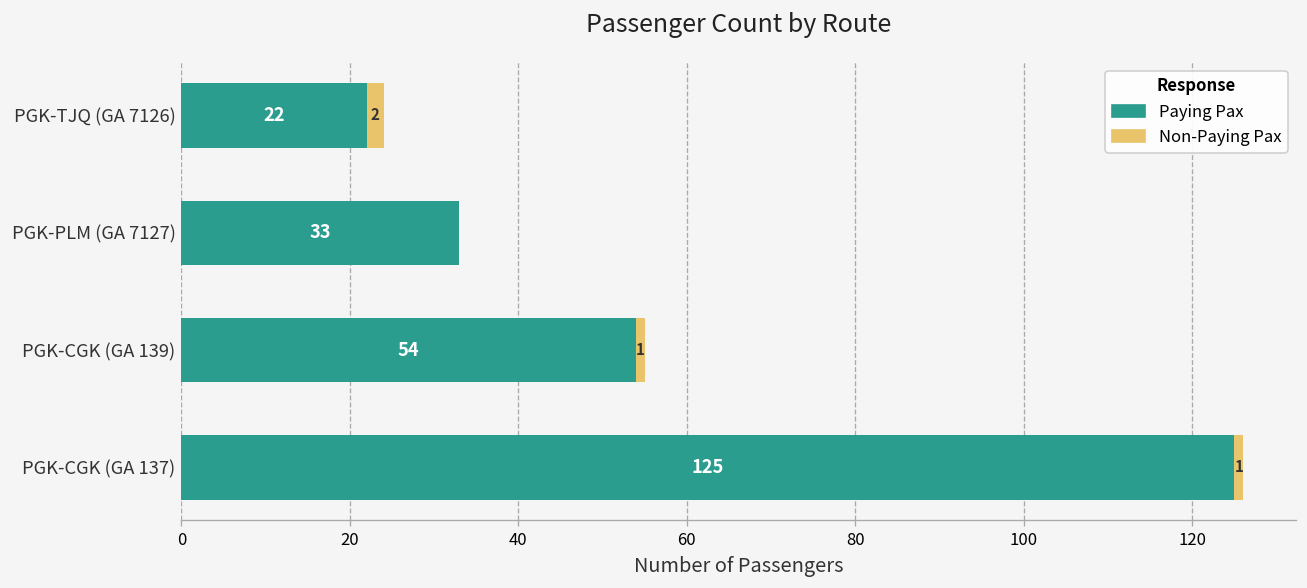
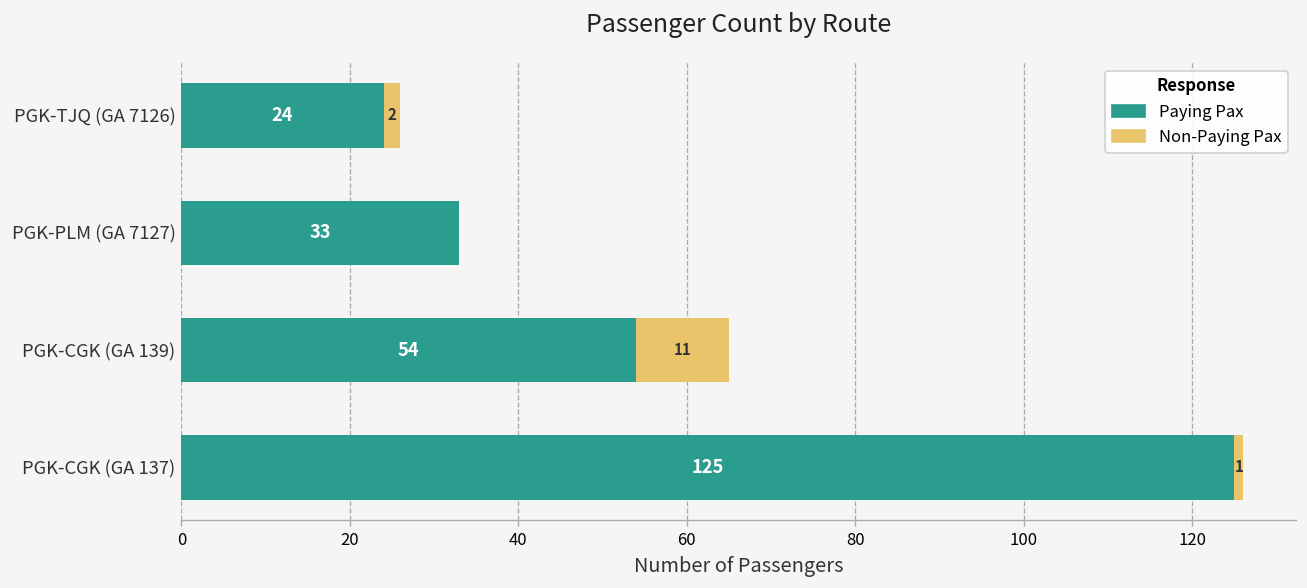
Paying Pax, PGK-TJQ (GA 7126): 22 -> 24
Non-Paying Pax, PGK-CGK (GA 139): 1 -> 11
